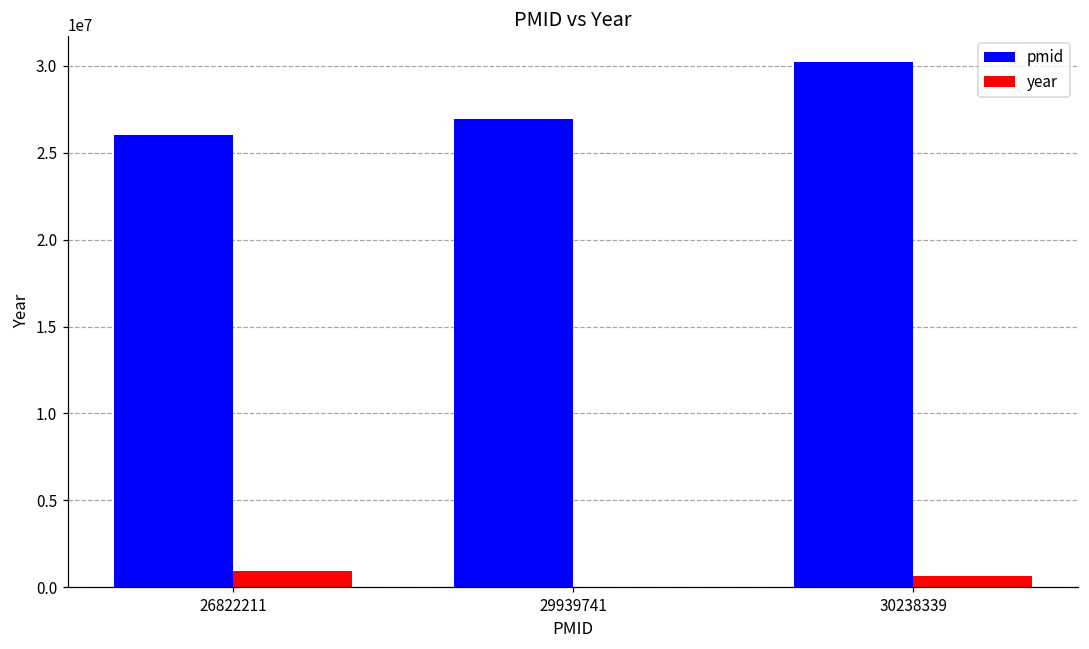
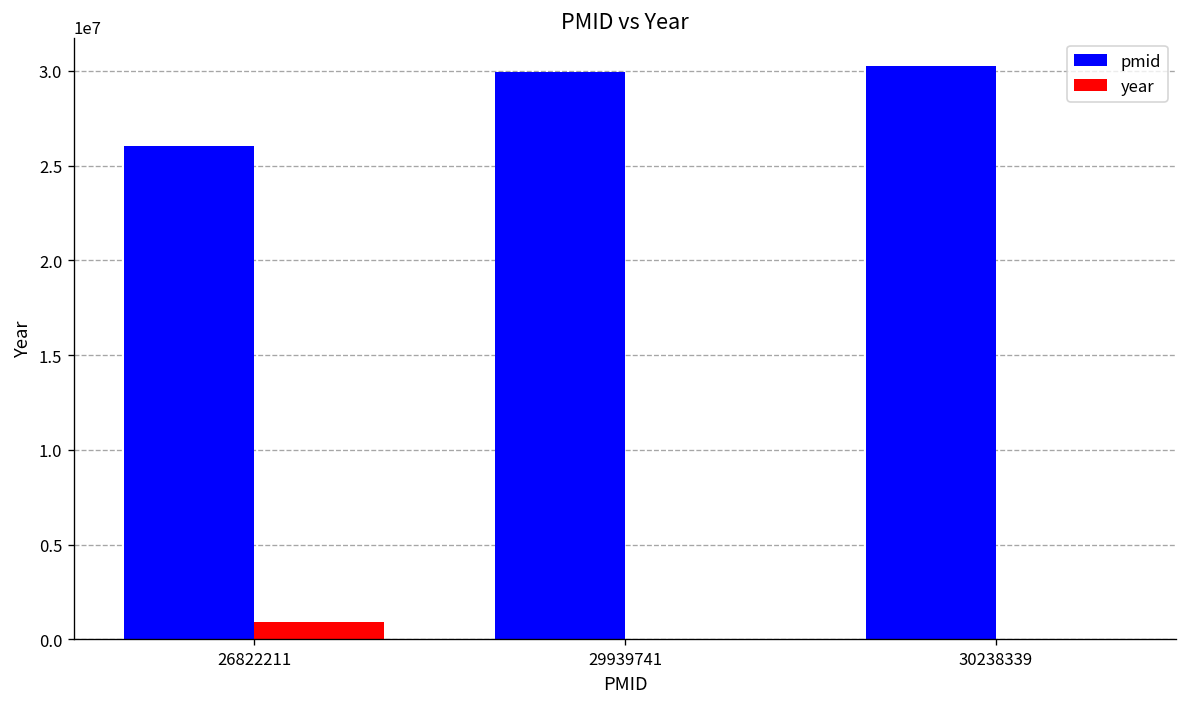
pmid, 29939741: 27000000 -> 29900000
year, 30238339: 700000 -> 0
